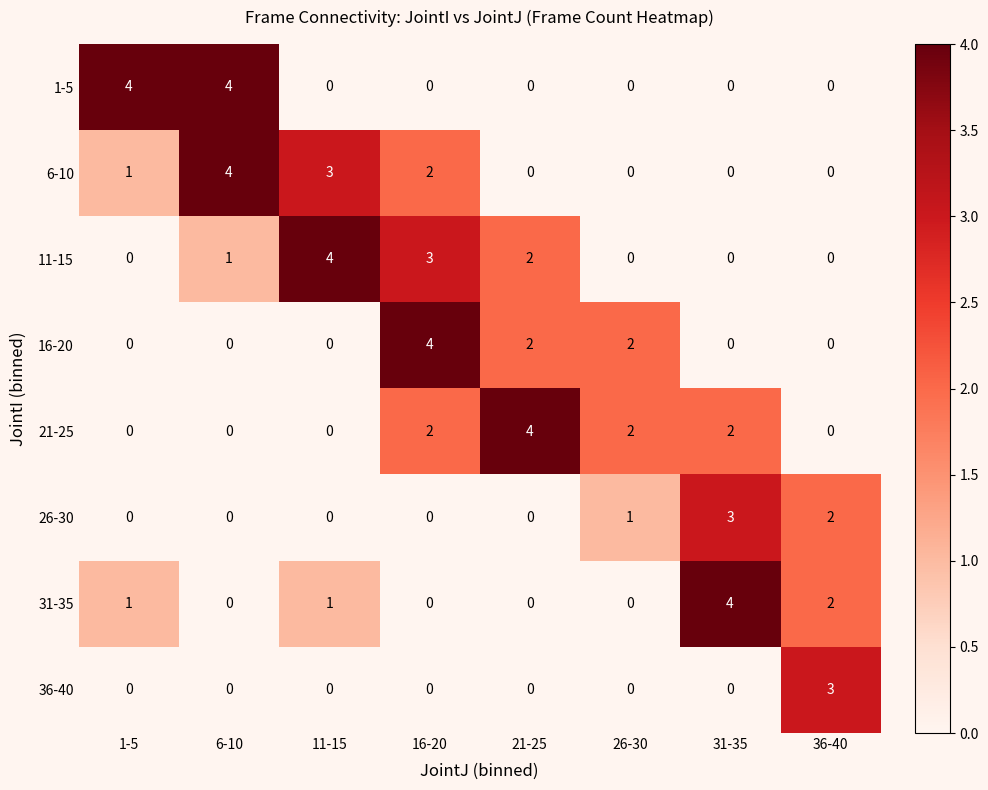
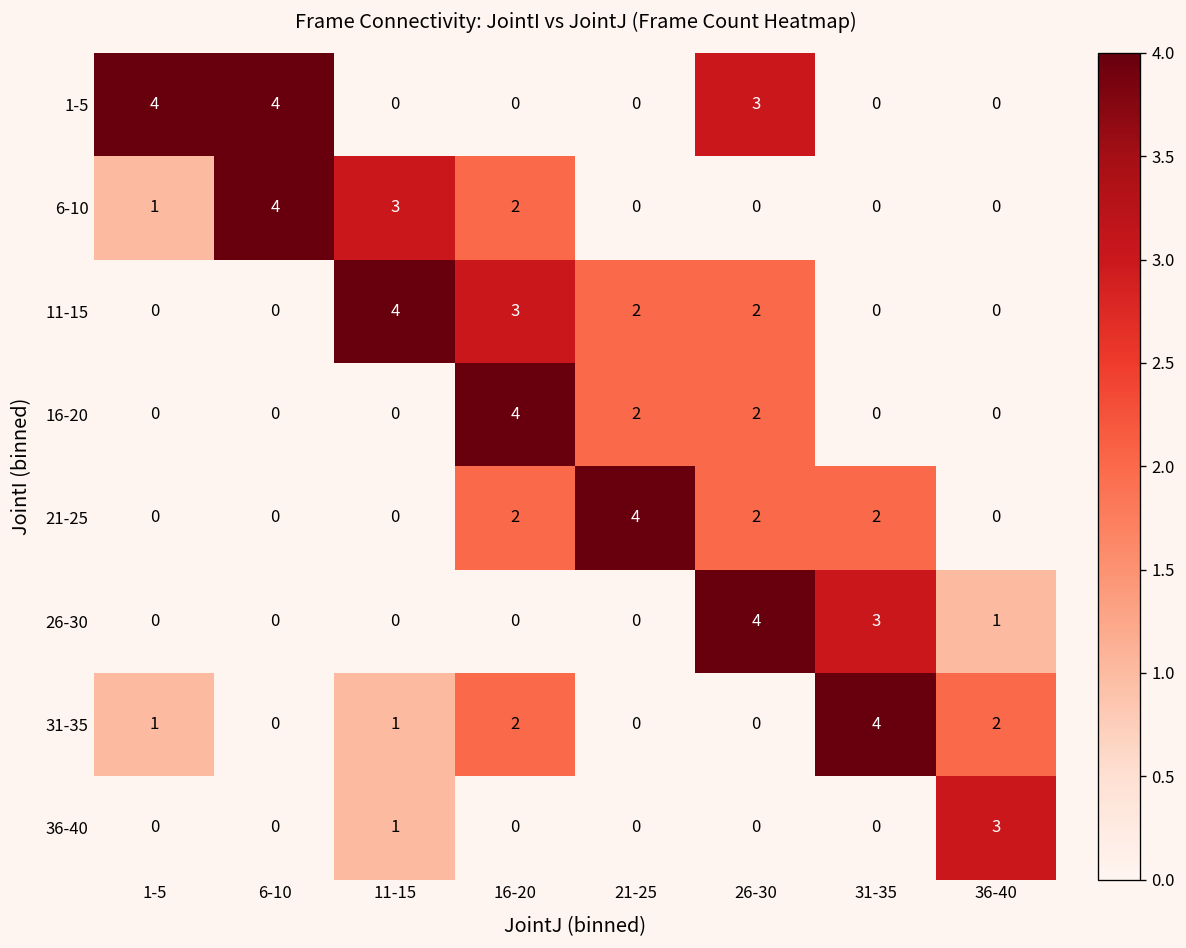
1-5, 26-30: 0 -> 3
11-15, 6-10: 1 -> 0
11-15, 26-30: 0 -> 2
26-30, 26-30: 1 -> 4
26-30, 36-40: 2 -> 1
31-35, 16-20: 0 -> 2
36-40, 11-15: 0 -> 1
